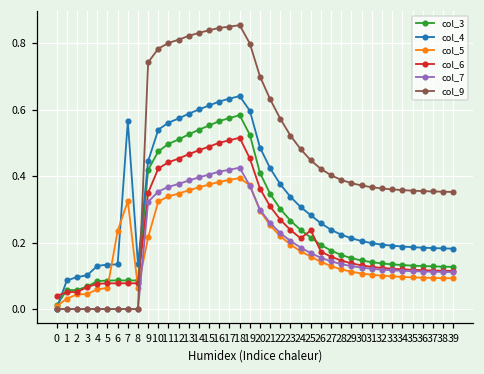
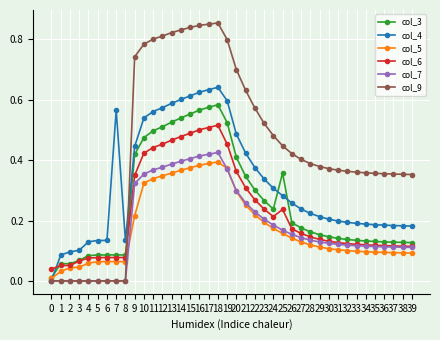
col_5, 6: 0.24 -> 0.06
col_5, 7: 0.32 -> 0.06
col_3, 25: 0.22 -> 0.36
